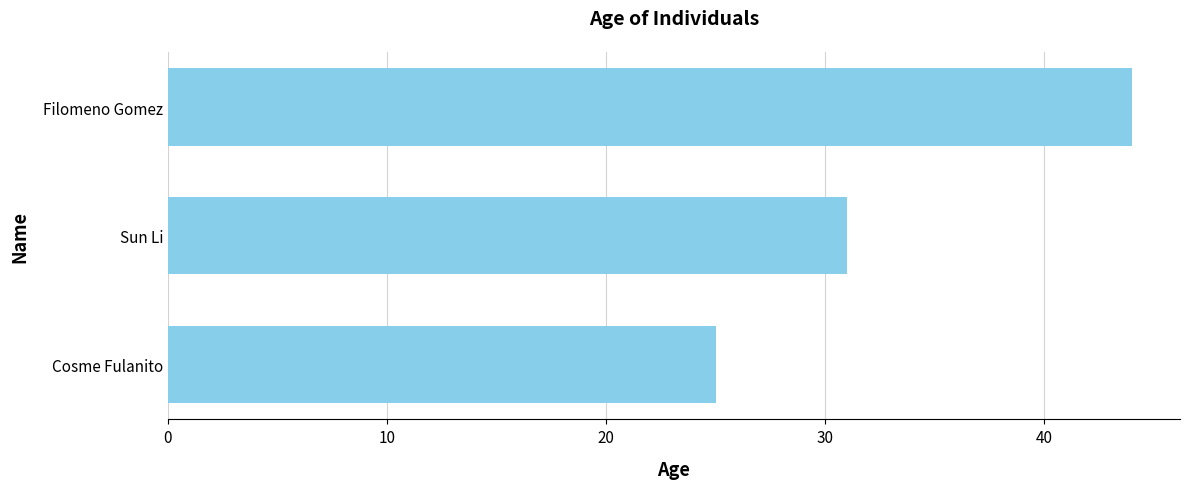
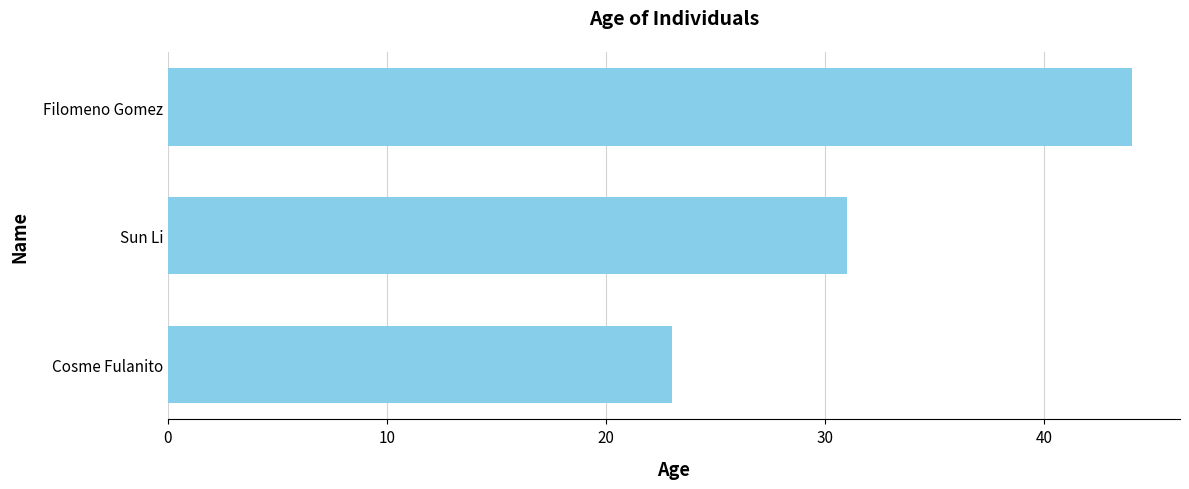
Cosme Fulanito: 25 -> 23
